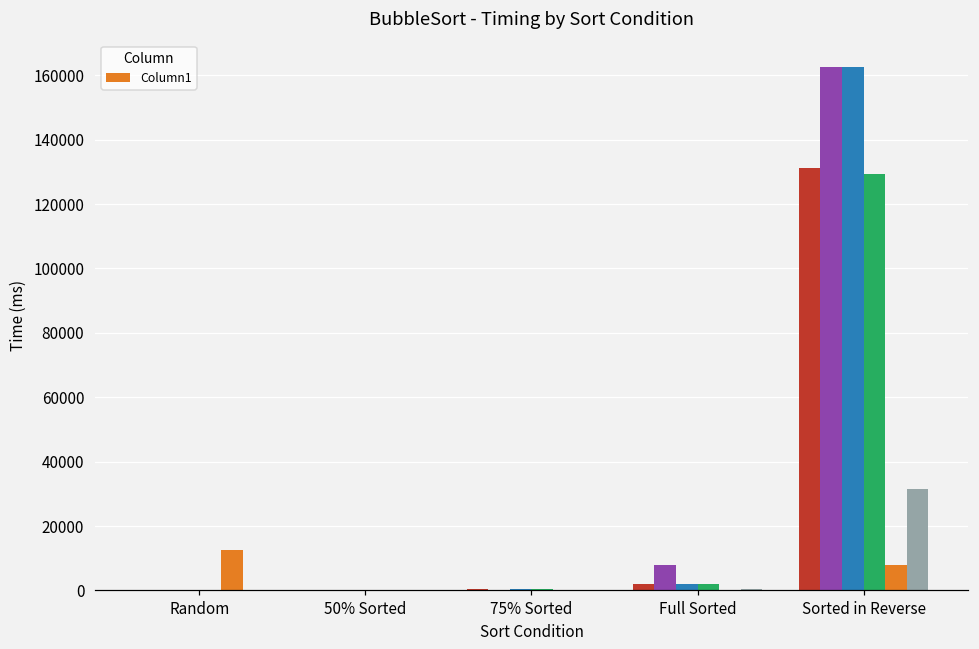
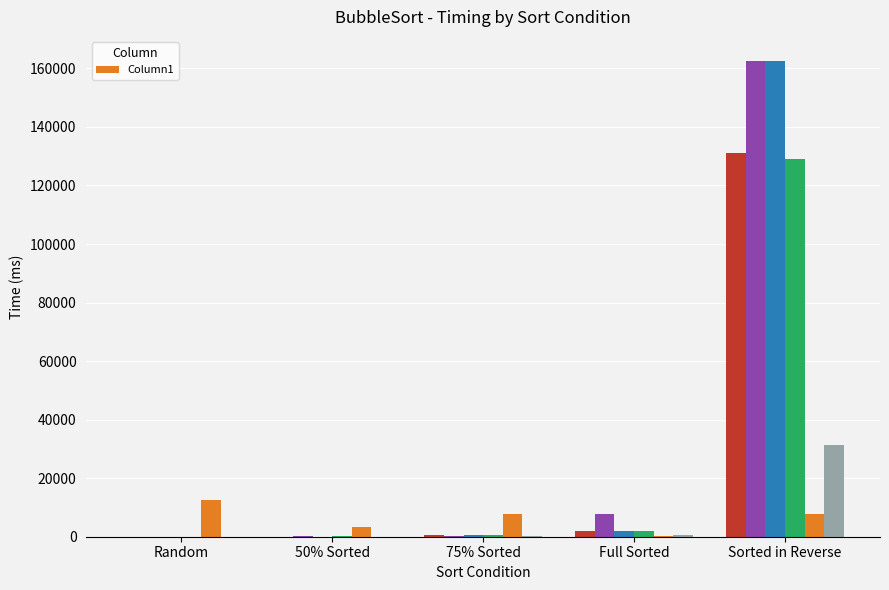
Column1, 50% Sorted: 0 -> 3000
Column1, 75% Sorted: 0 -> 8000
